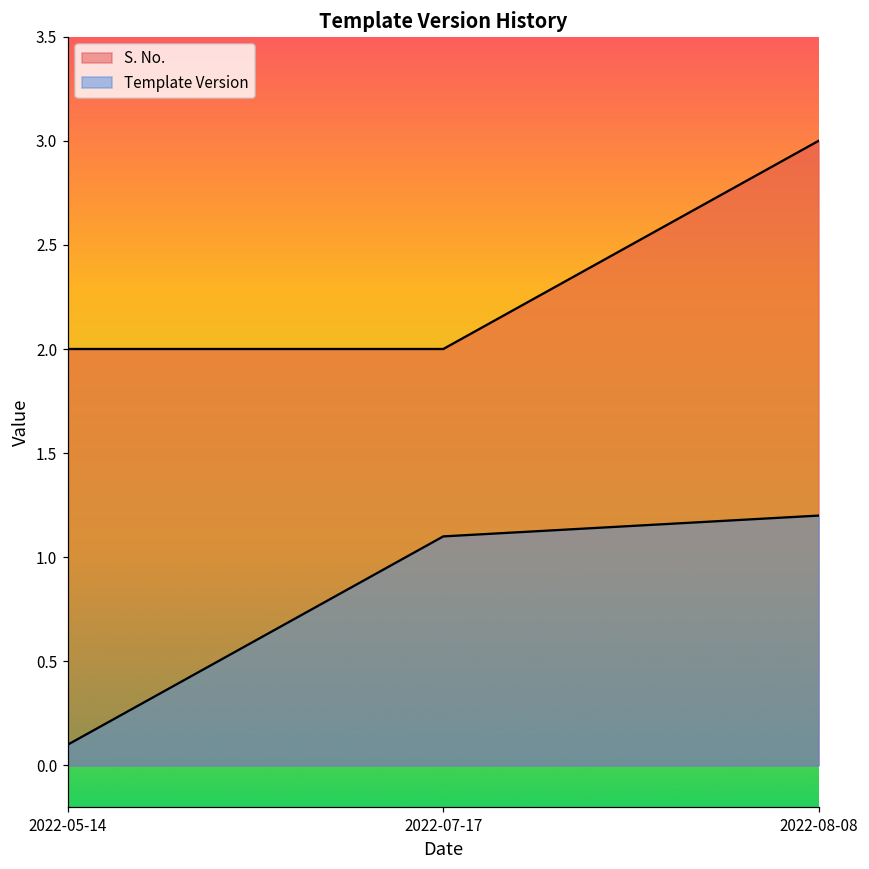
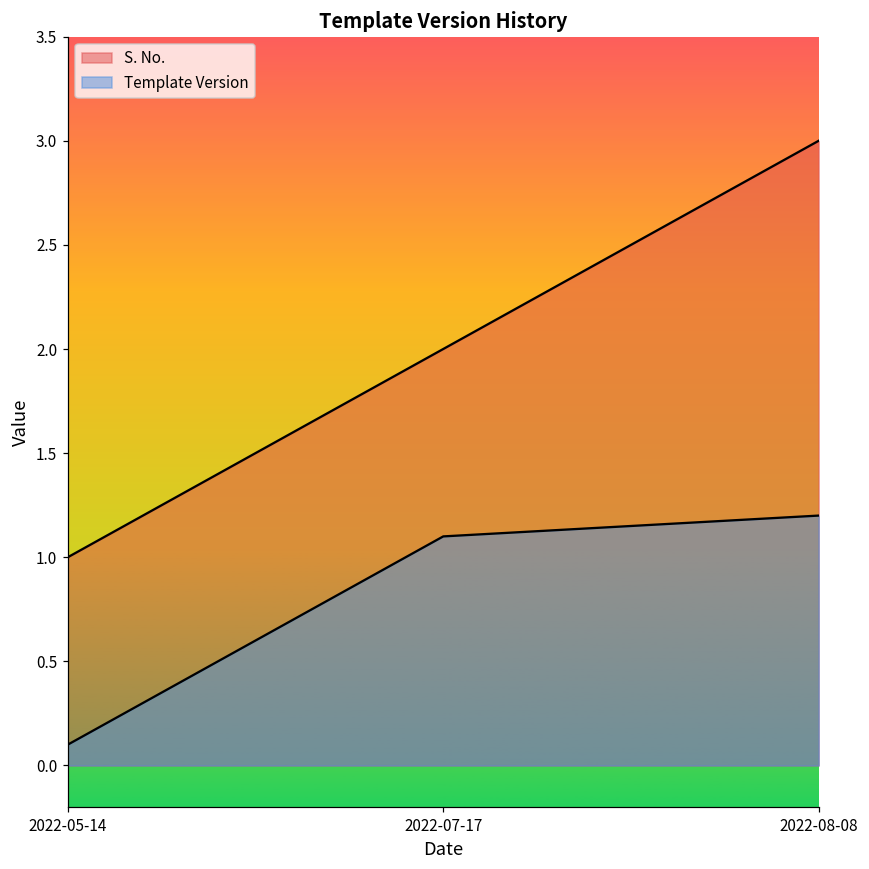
S. No., 2022-05-14: 2 -> 1
